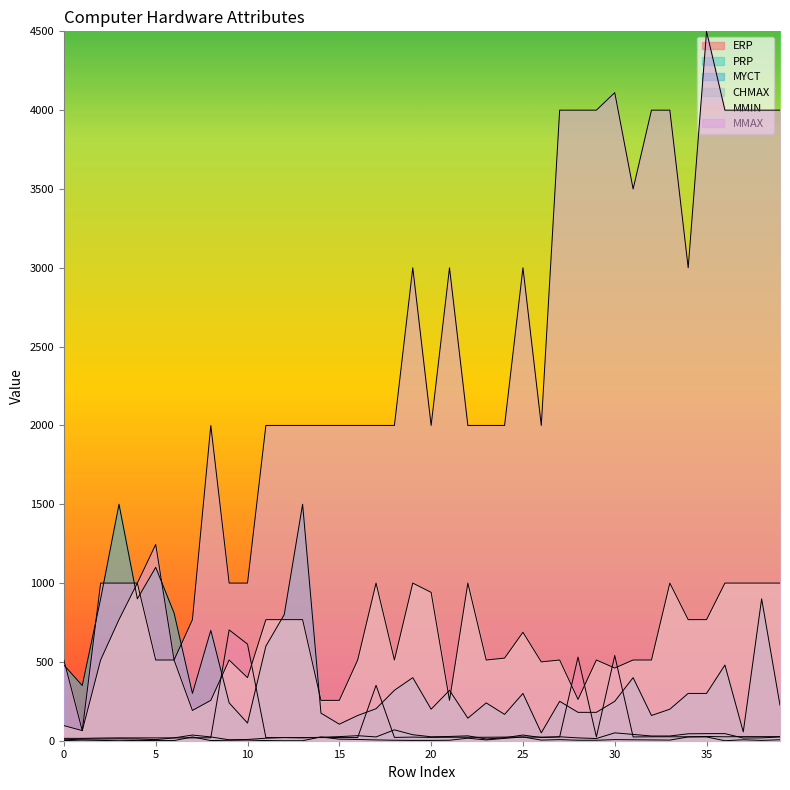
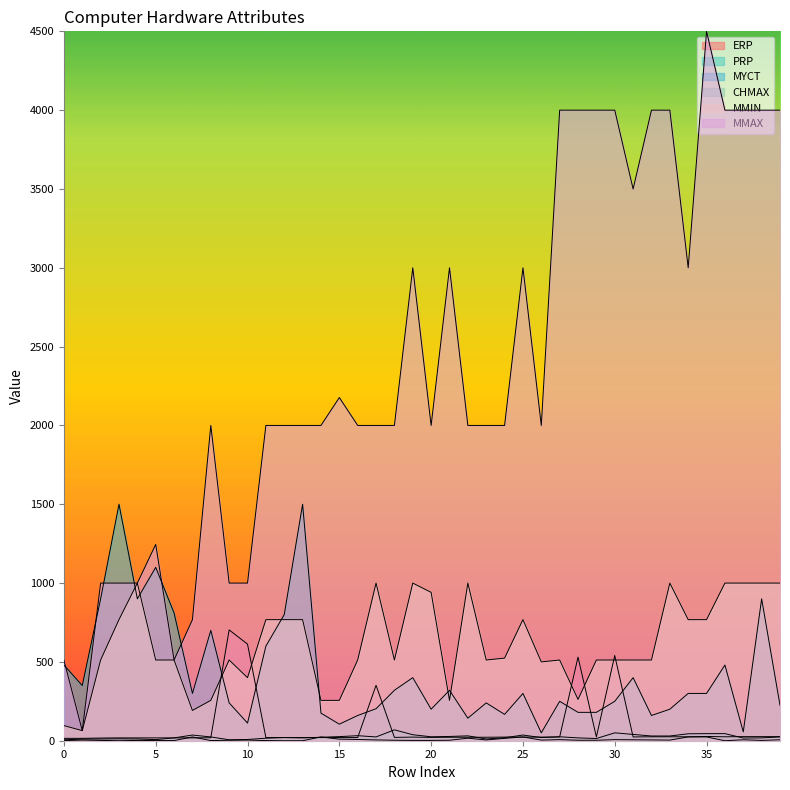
MMAX, 15: 2000 -> 2180
MMIN, 25: 690 -> 770
MMIN, 30: 460 -> 510
MMAX, 30: 4110 -> 4000
